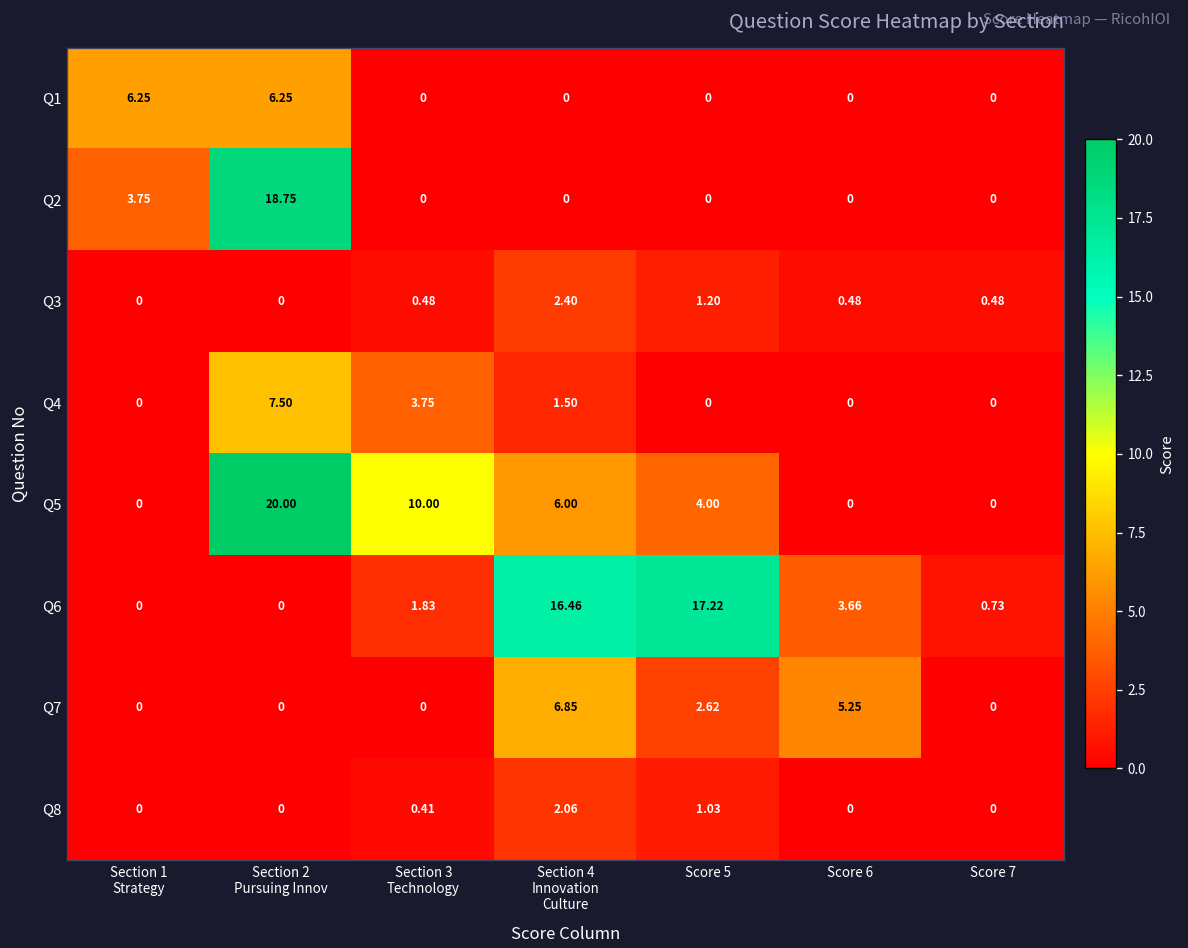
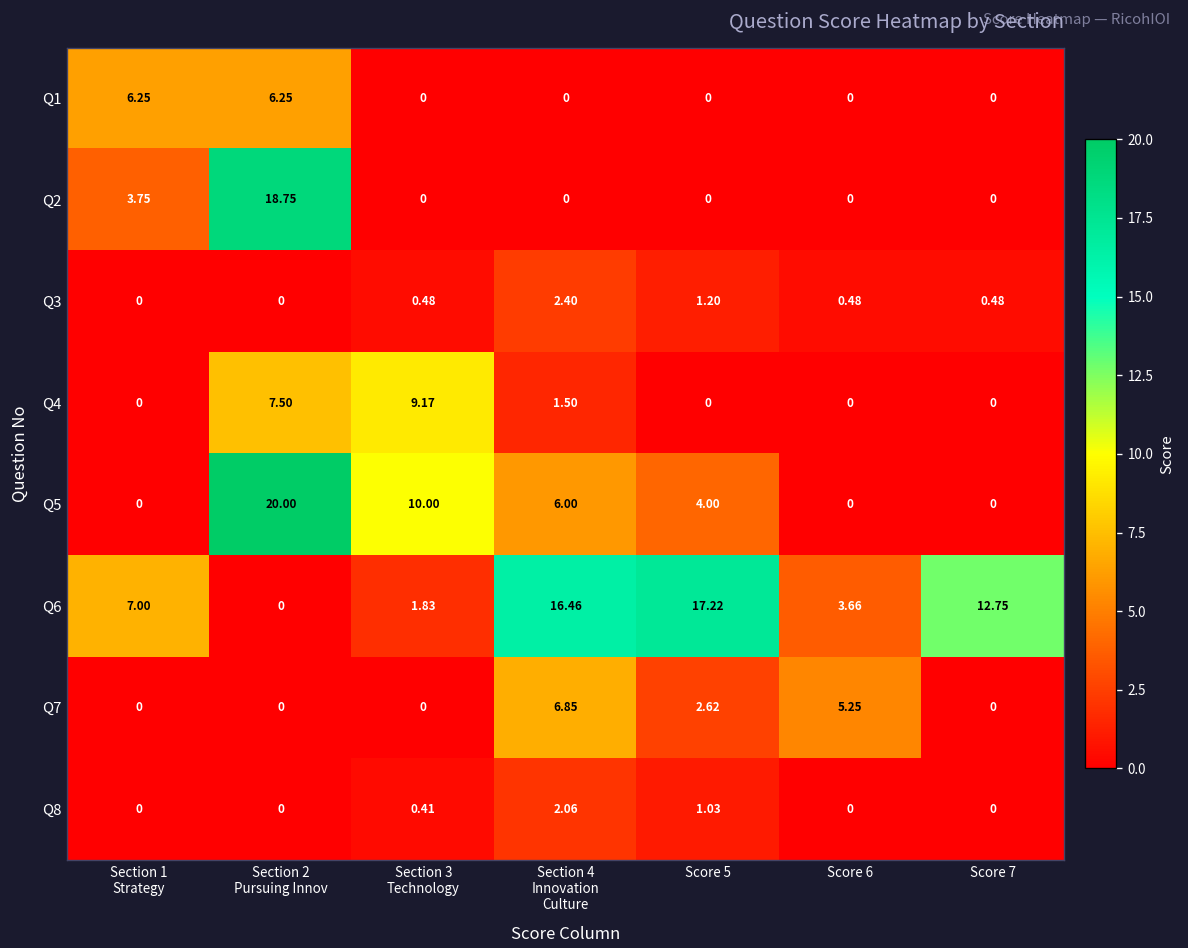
Q4, Section 3 Technology: 3.75 -> 9.17
Q6, Section 1 Strategy: 0 -> 7.00
Q6, Score 7: 0.73 -> 12.75
